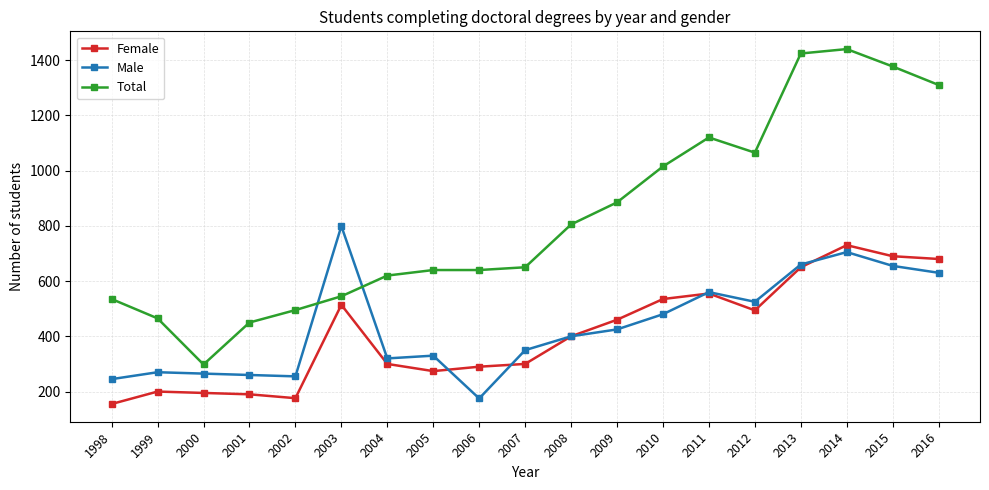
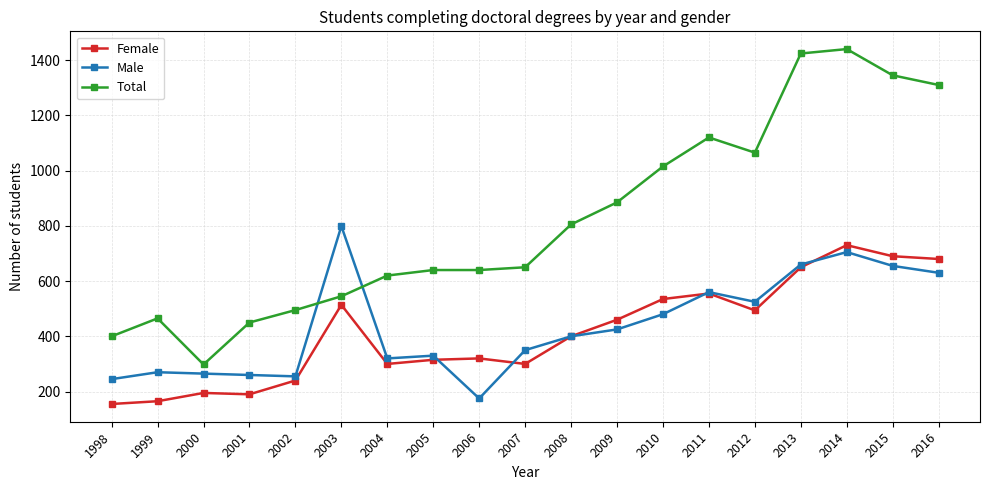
Total, 1998: 540 -> 400
Female, 1999: 200 -> 170
Female, 2002: 180 -> 240
Female, 2005: 270 -> 320
Female, 2006: 290 -> 320
Total, 2015: 1380 -> 1350
